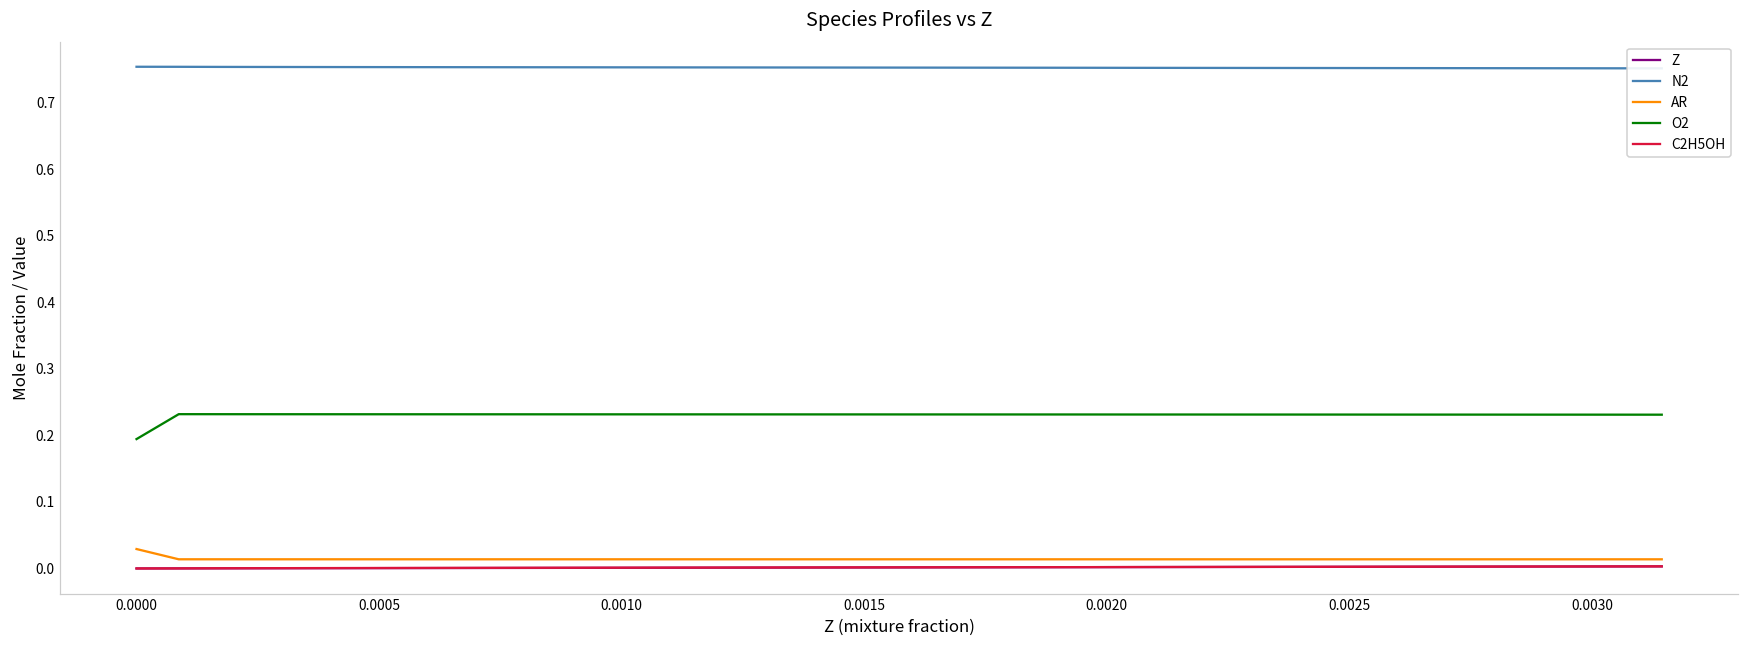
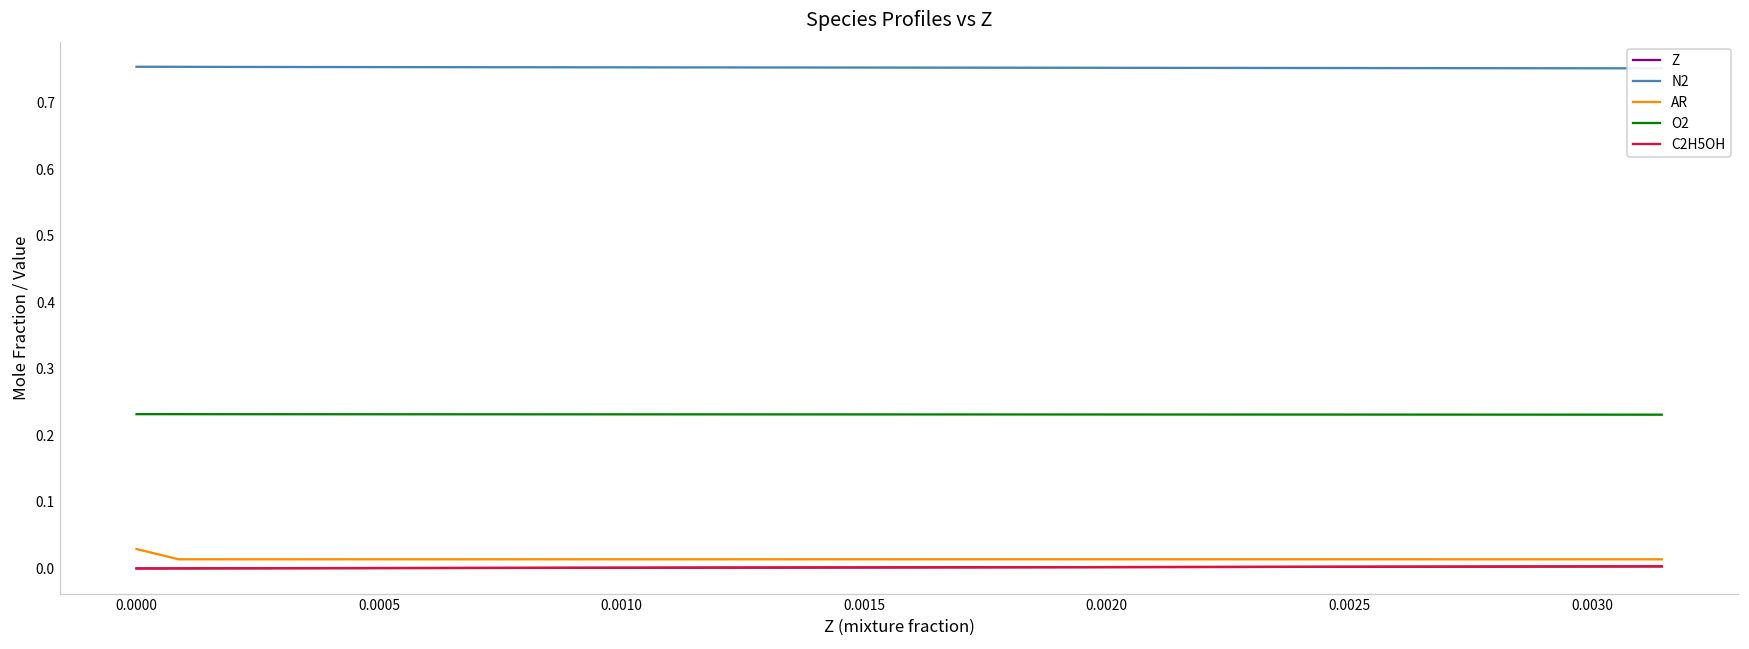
O2, 0.0000: 0.19 -> 0.23
